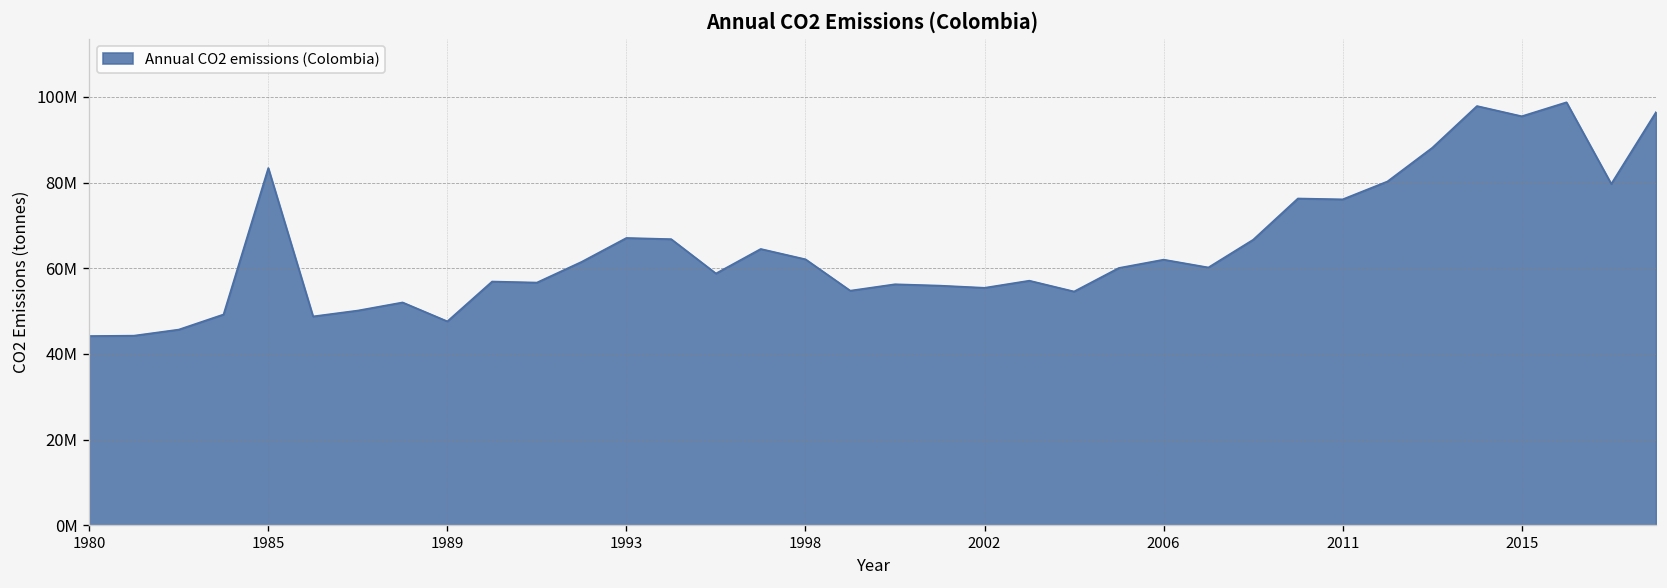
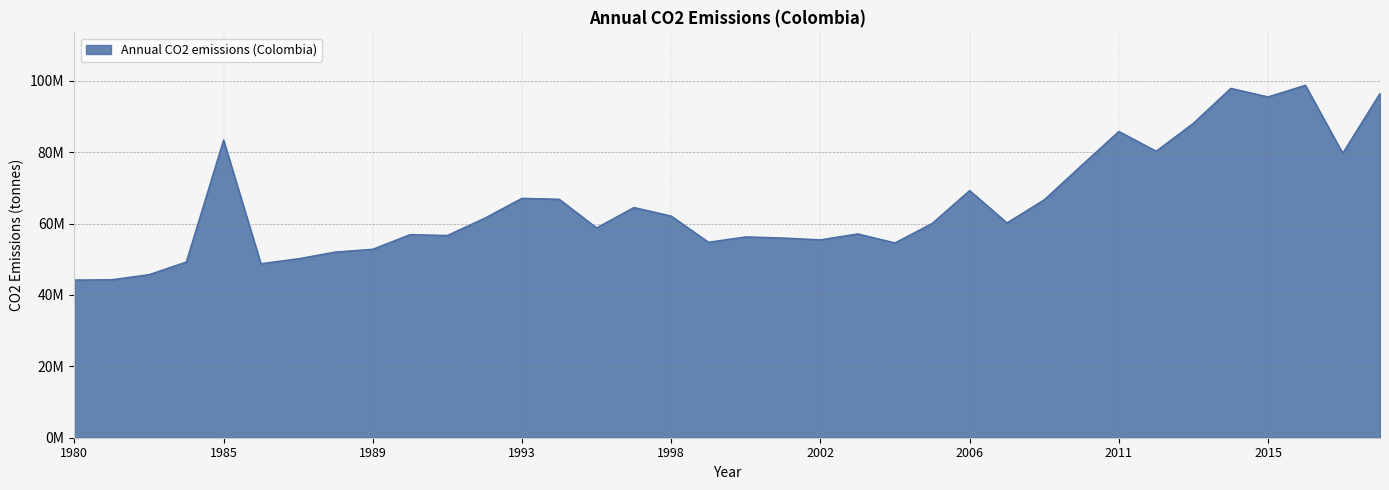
1989: 48000000 -> 53000000
2006: 62000000 -> 69000000
2011: 76000000 -> 86000000
